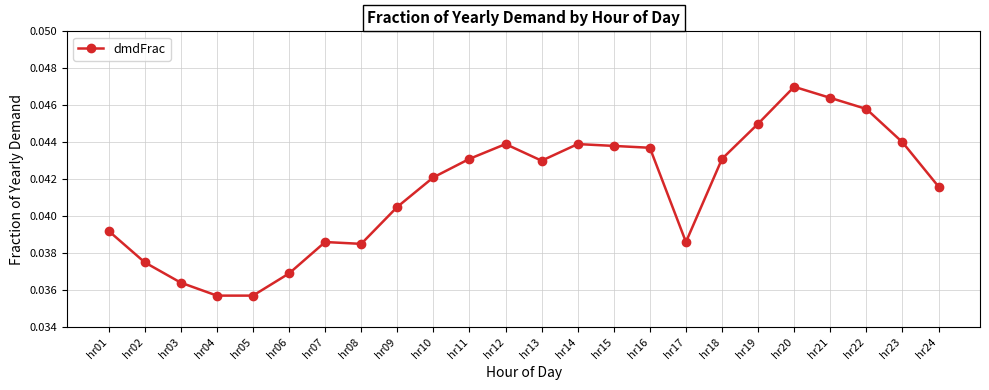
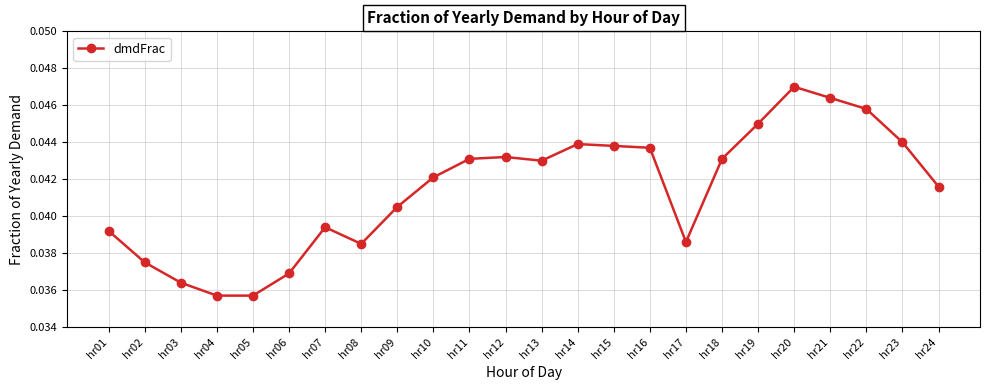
hr07: 0.0386 -> 0.0394
hr12: 0.0439 -> 0.0432
